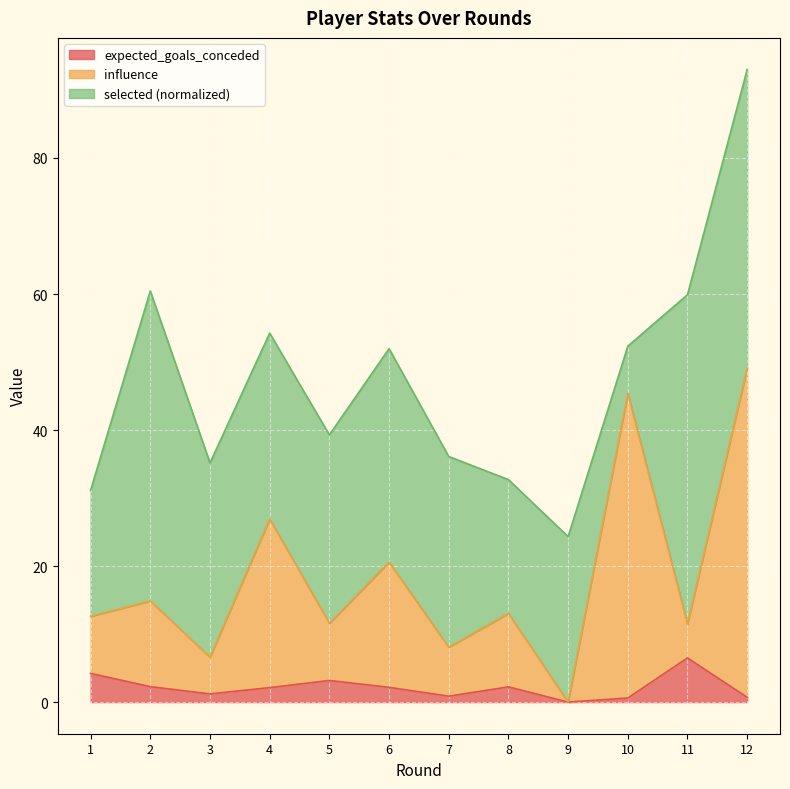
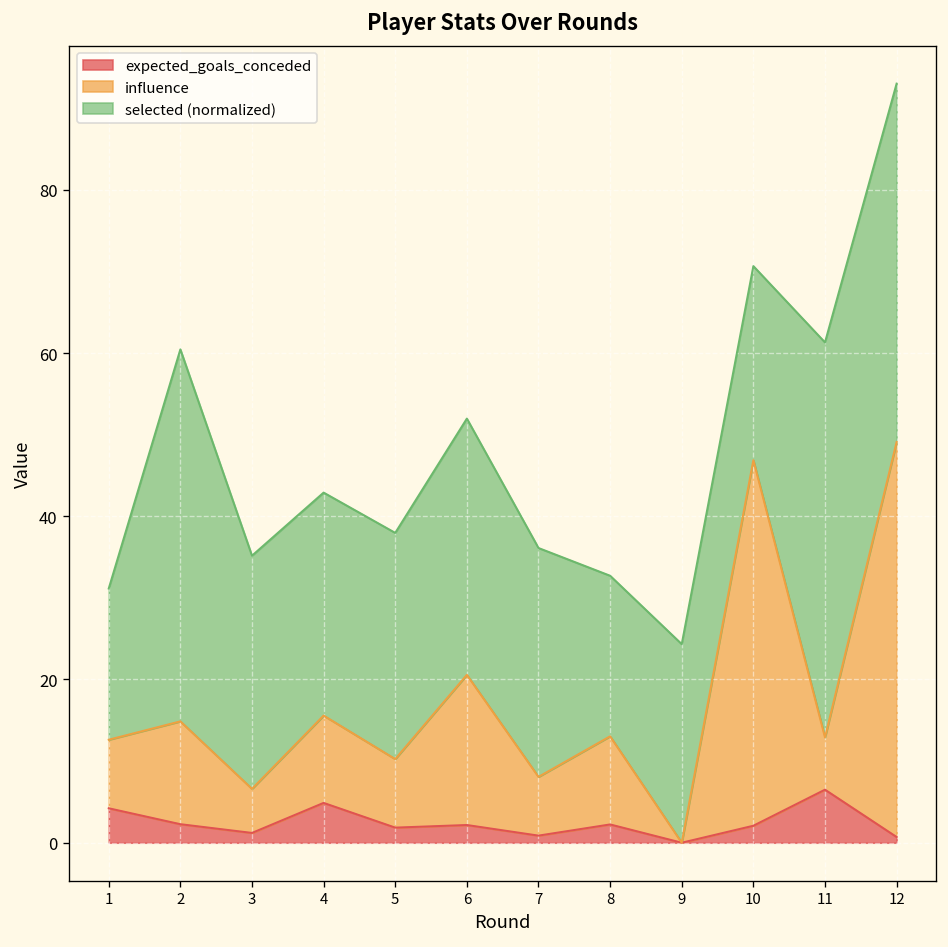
expected_goals_conceded, 4: 2 -> 5
influence, 4: 25 -> 11
expected_goals_conceded, 5: 3 -> 2
expected_goals_conceded, 10: 1 -> 2
selected (normalized), 10: 7 -> 24
influence, 11: 5 -> 6
